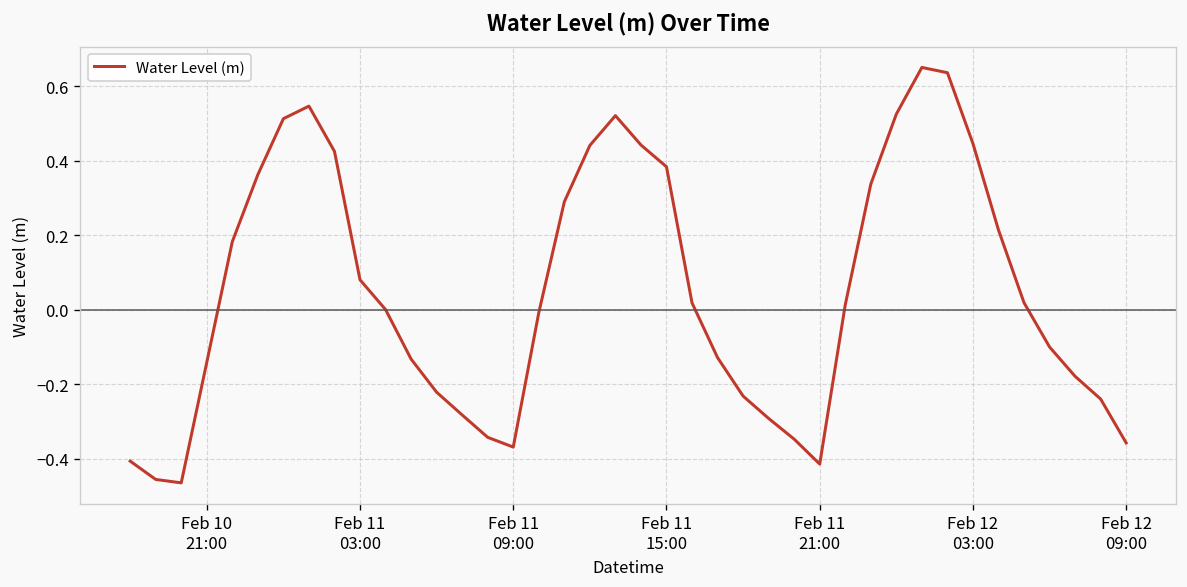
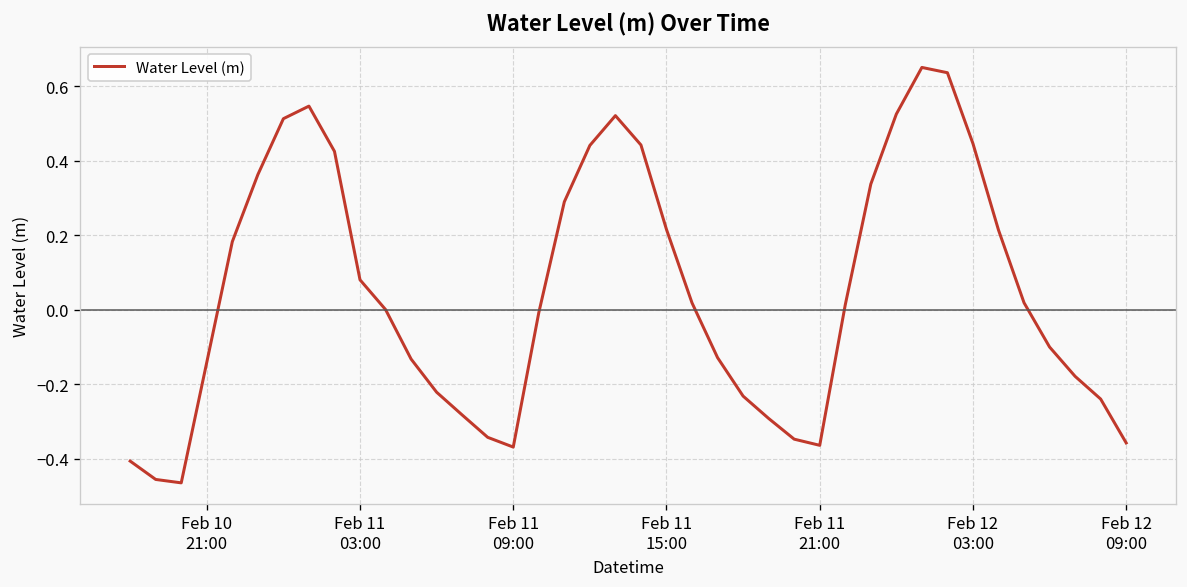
Feb 11 15:00: 0.38 -> 0.22
Feb 11 21:00: -0.41 -> -0.36
